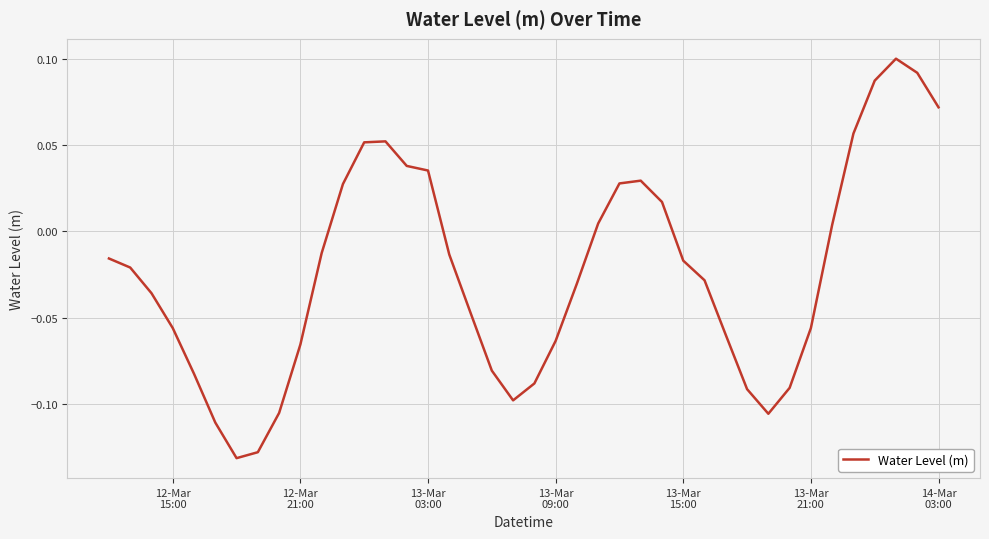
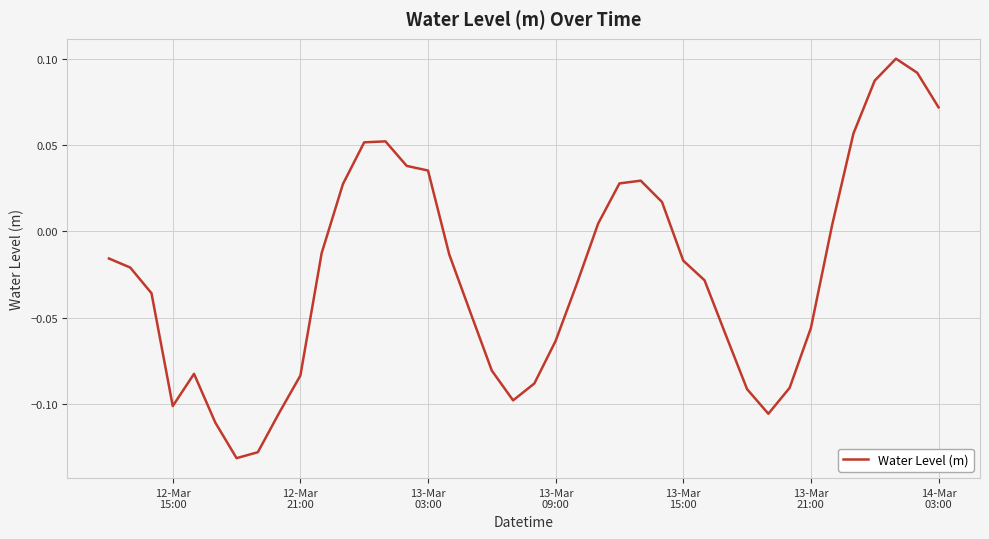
12-Mar 15:00: -0.056 -> -0.101
12-Mar 21:00: -0.066 -> -0.084
